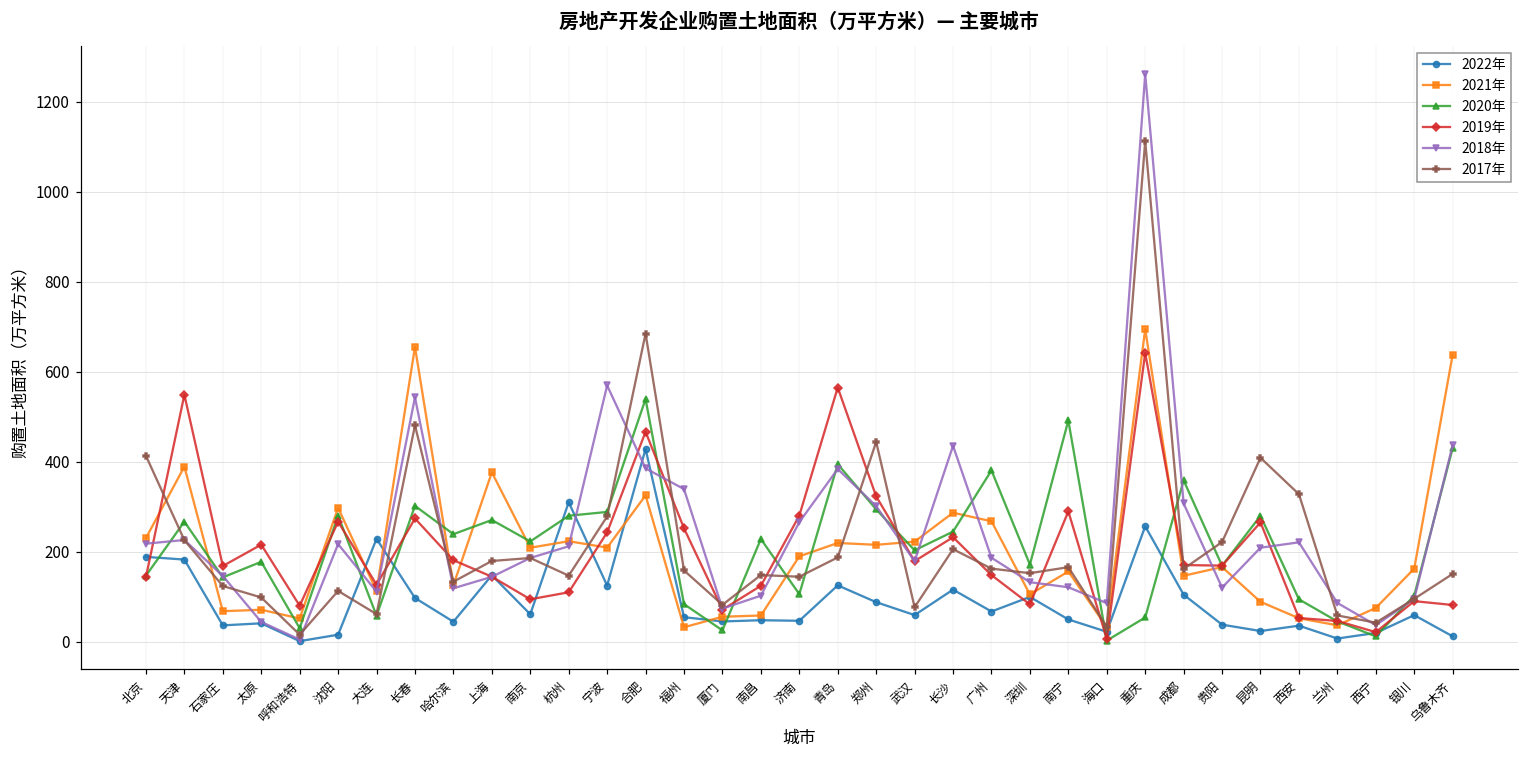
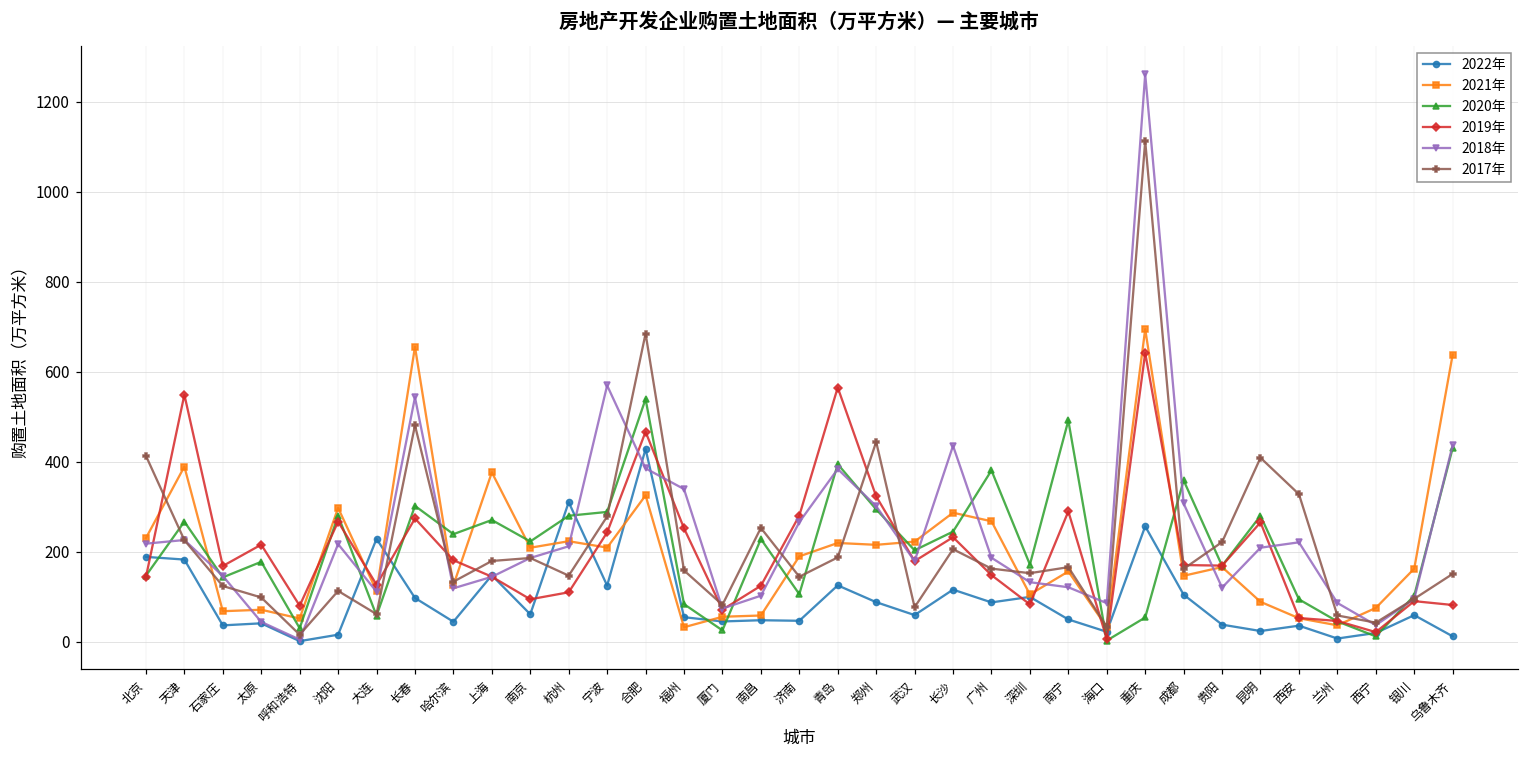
2017年, 南昌: 150 -> 250
2022年, 广州: 70 -> 90
